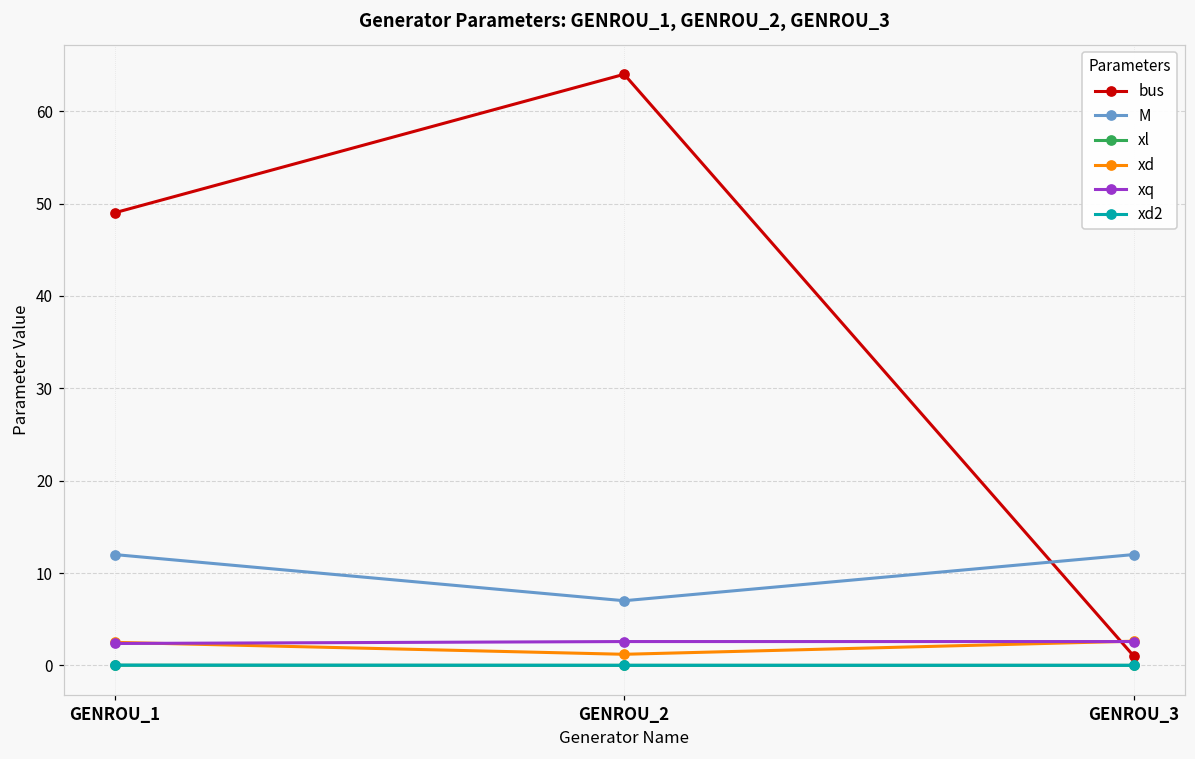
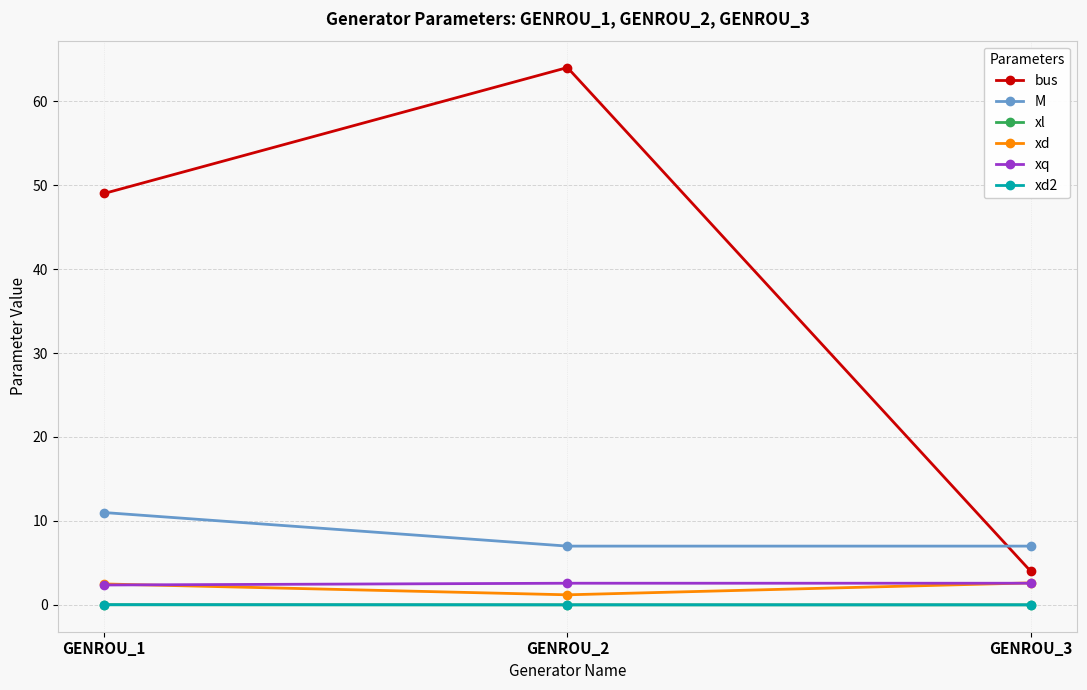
M, GENROU_1: 12 -> 11
bus, GENROU_3: 1 -> 4
M, GENROU_3: 12 -> 7
